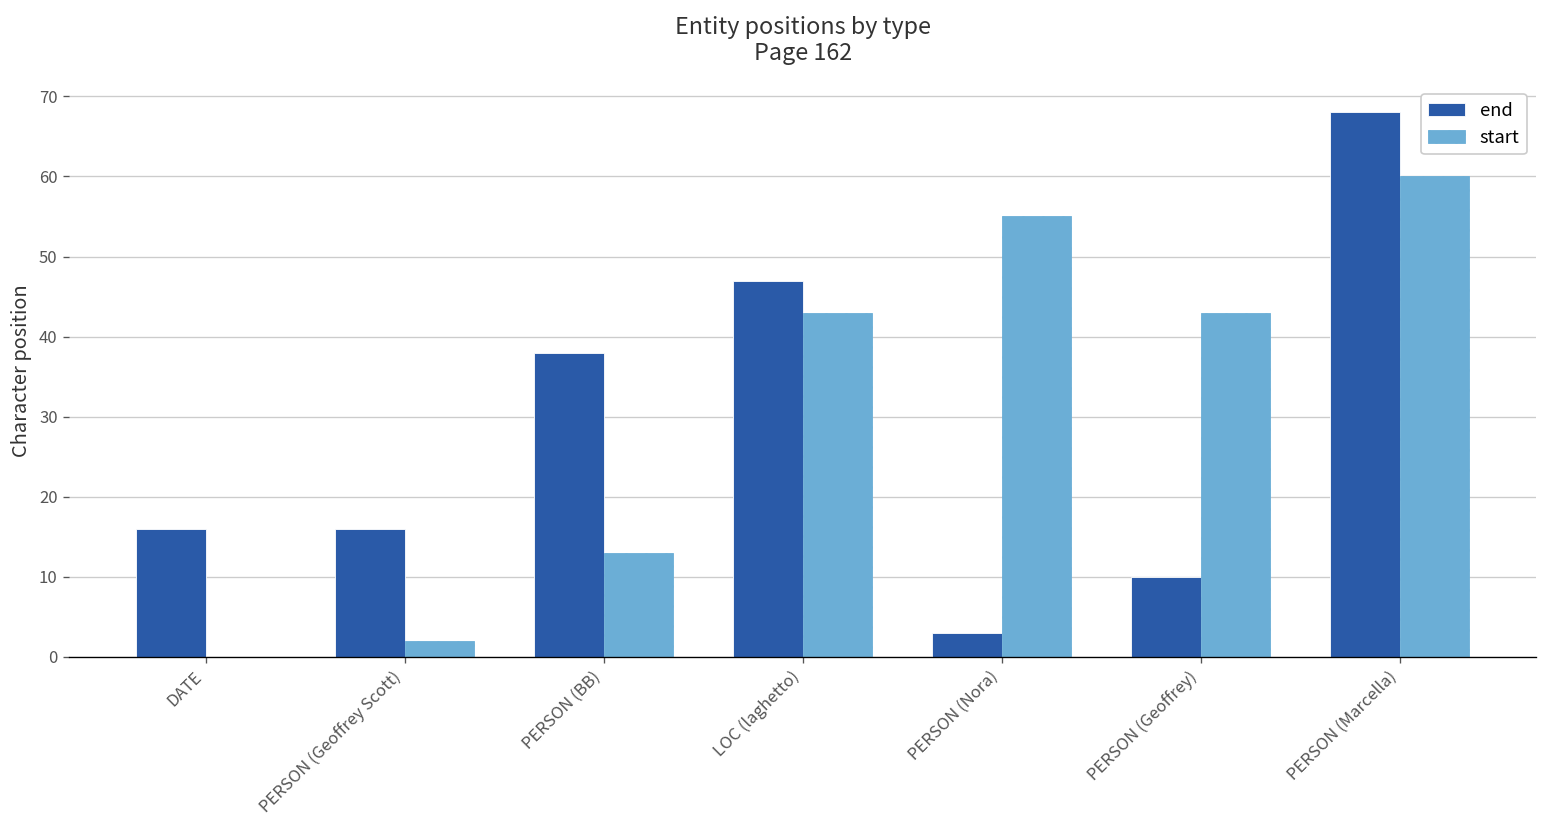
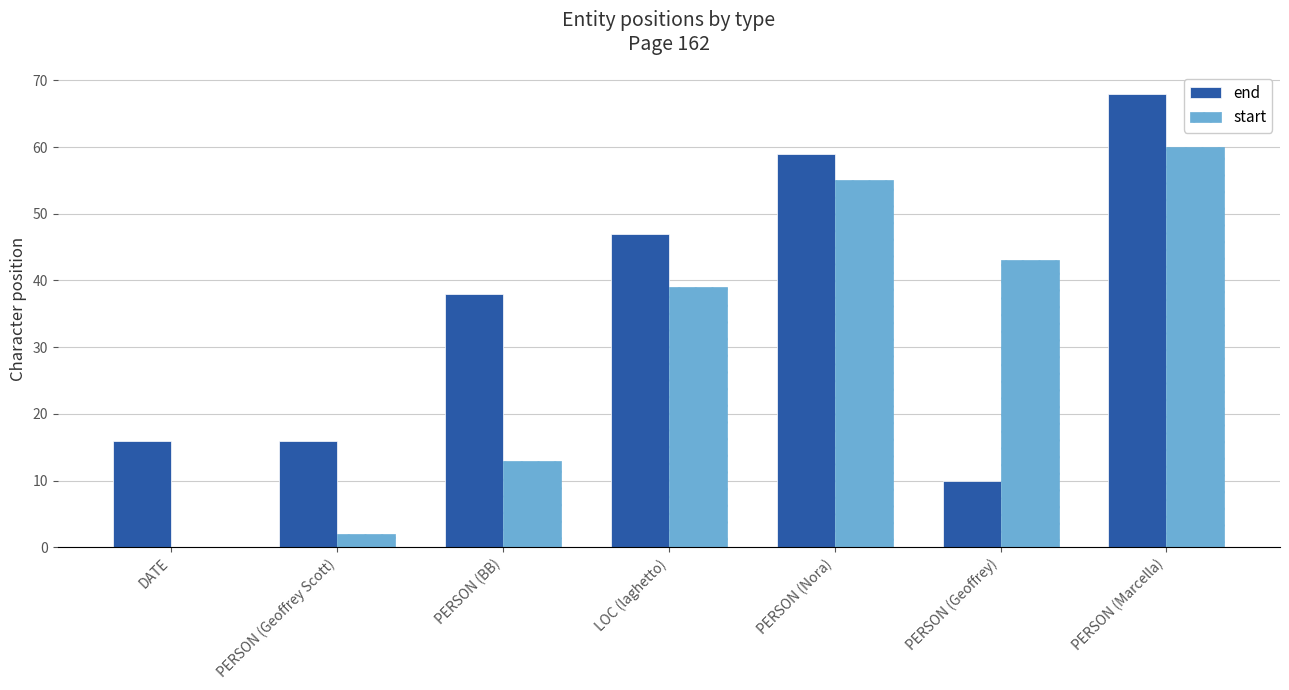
start, LOC (laghetto): 43 -> 39
end, PERSON (Nora): 3 -> 59
